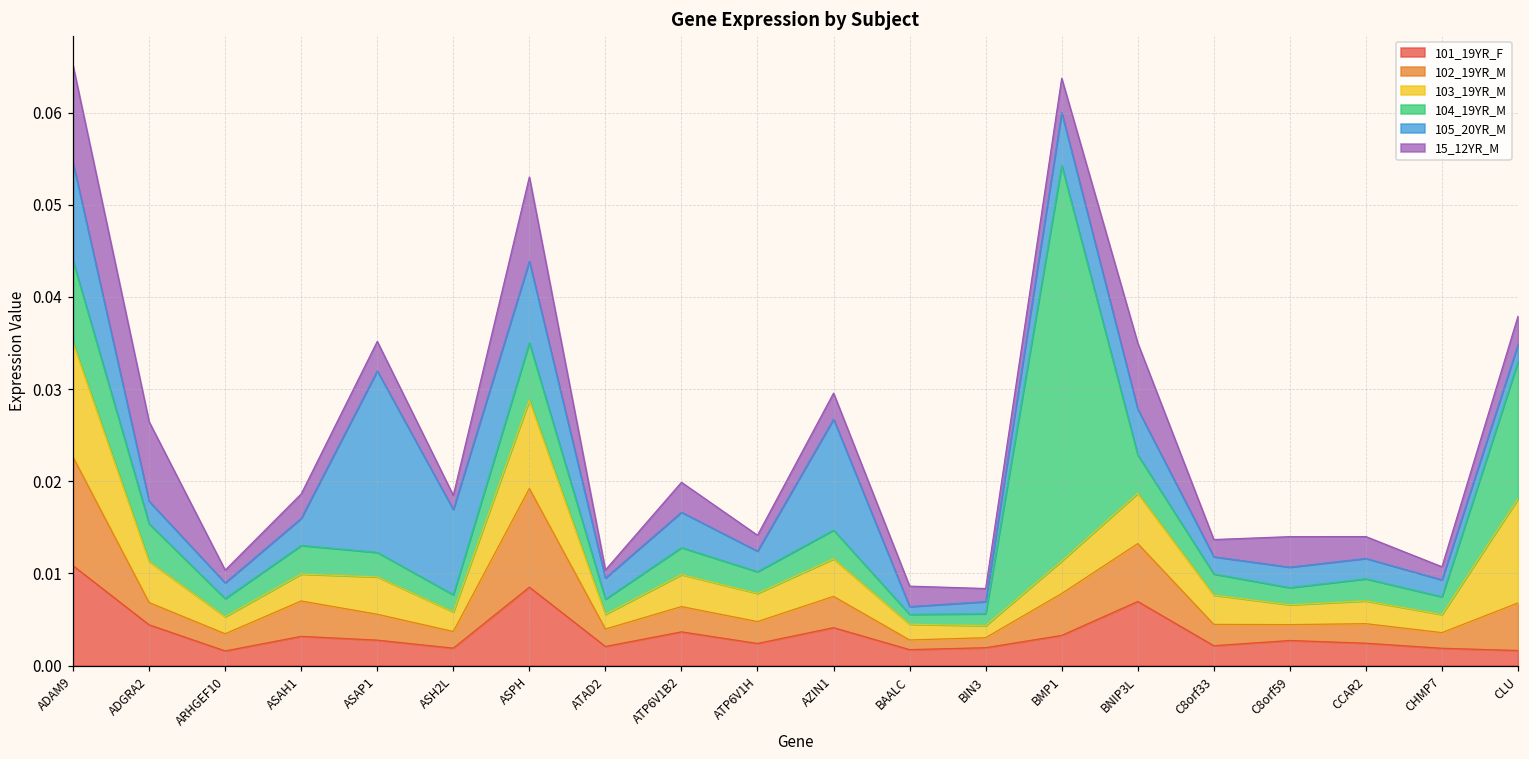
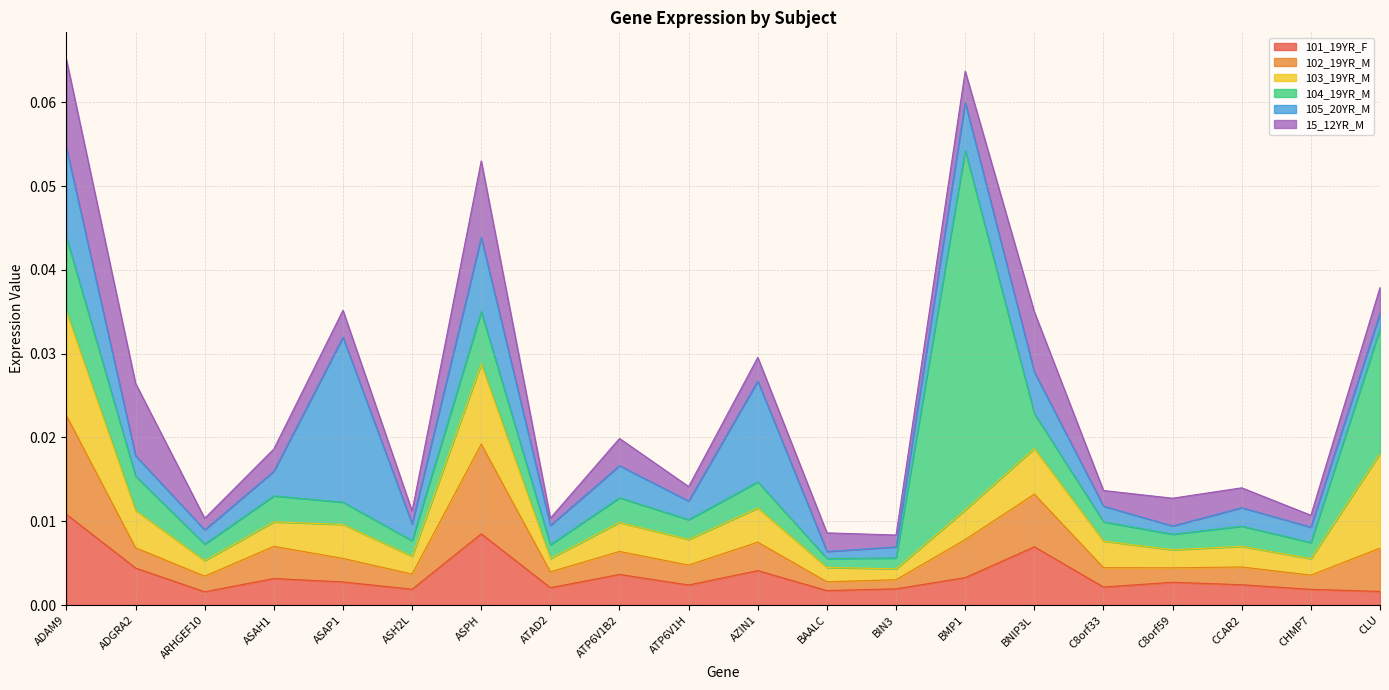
105_20YR_M, ASH2L: 0.009 -> 0.002
105_20YR_M, C8orf59: 0.002 -> 0.001
